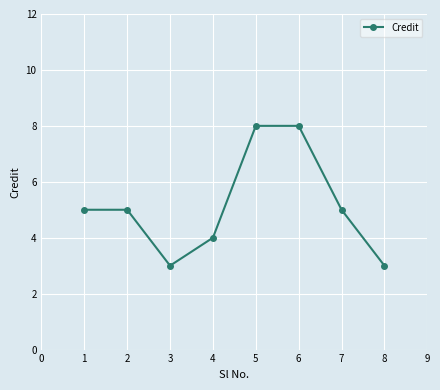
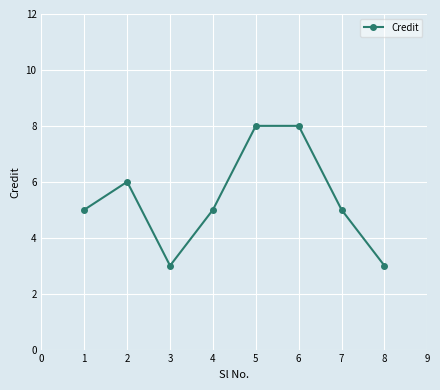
2: 5 -> 6
4: 4 -> 5
